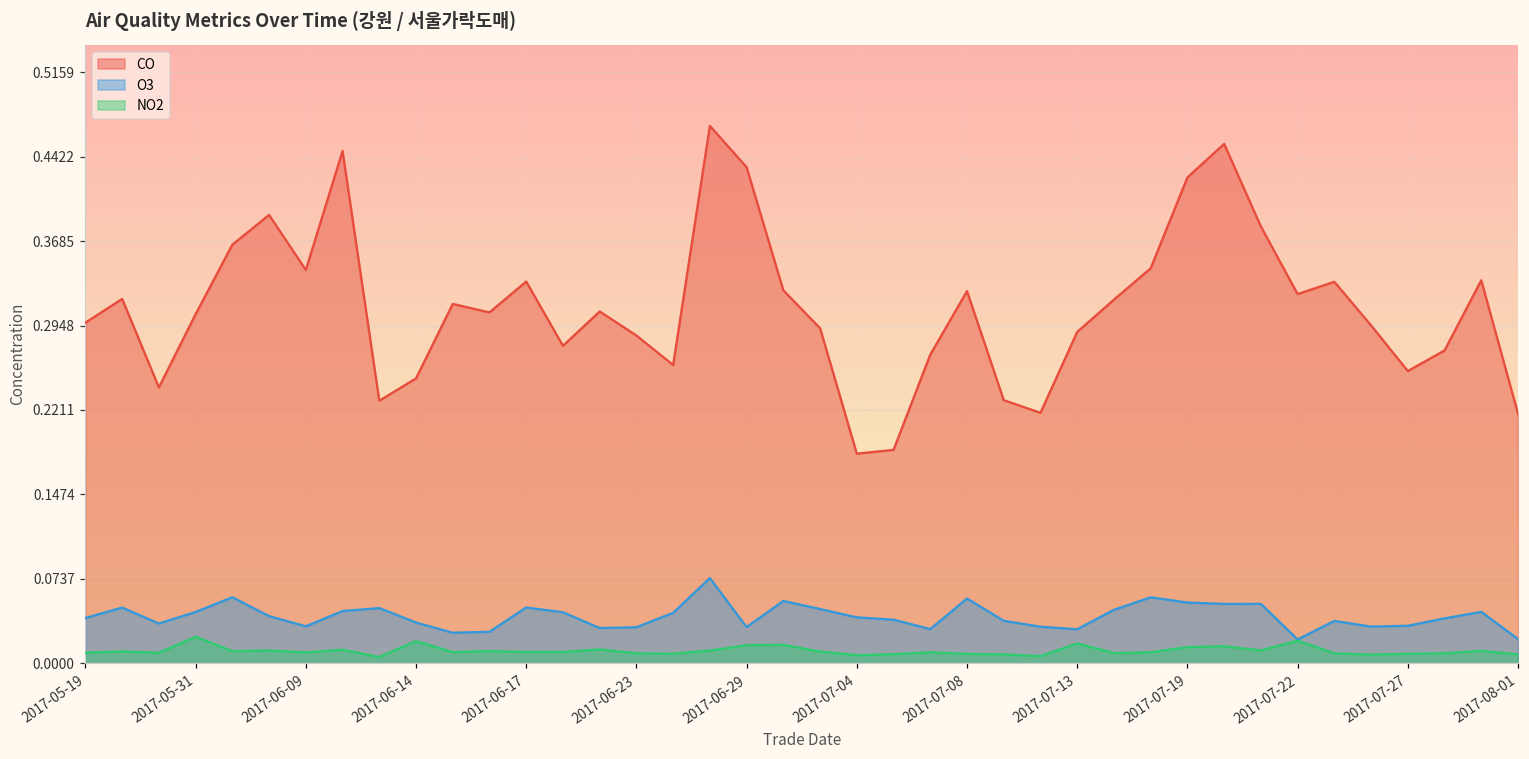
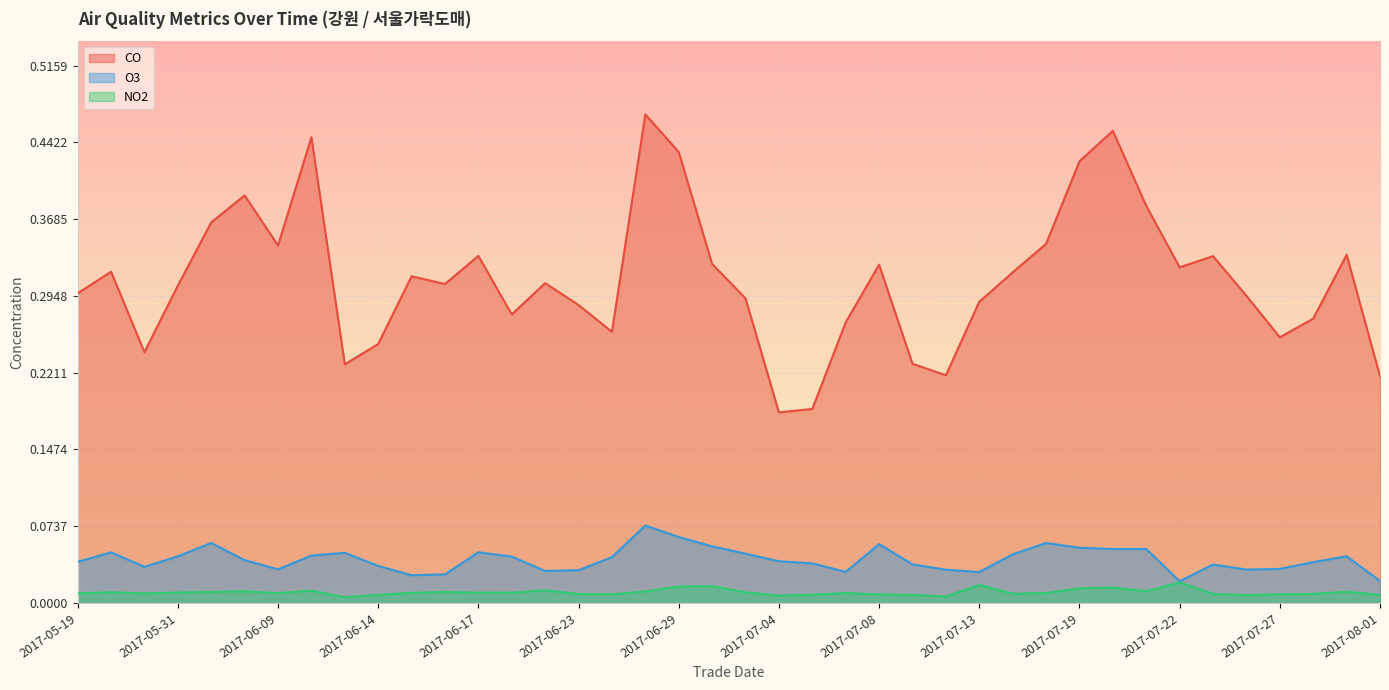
NO2, 2017-05-31: 0.023 -> 0.010
NO2, 2017-06-14: 0.019 -> 0.008
O3, 2017-06-29: 0.032 -> 0.063
